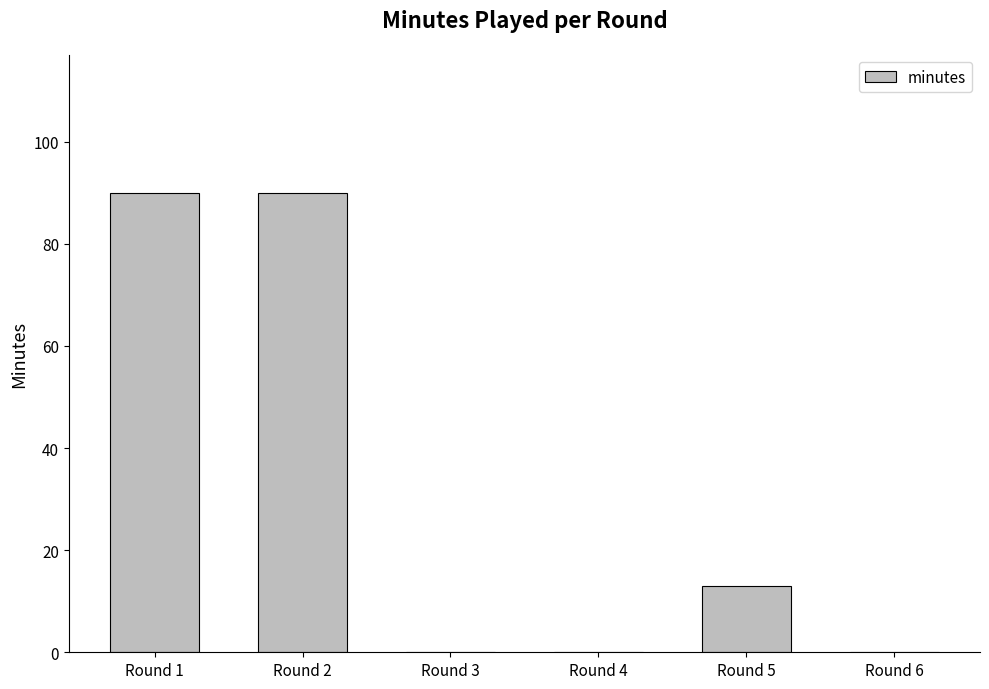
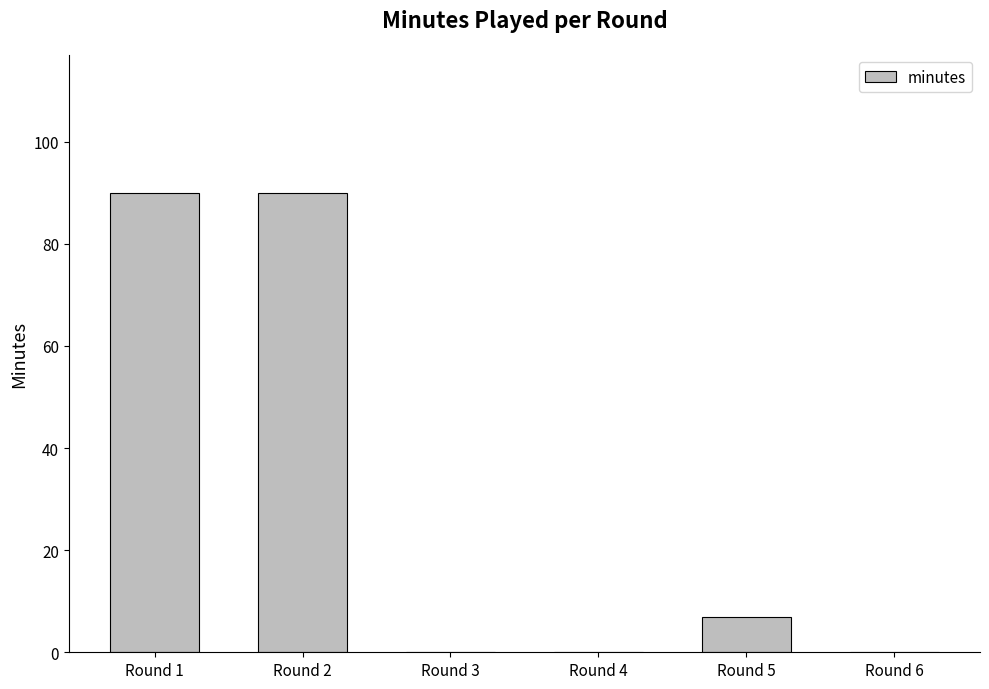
Round 5: 13 -> 7
